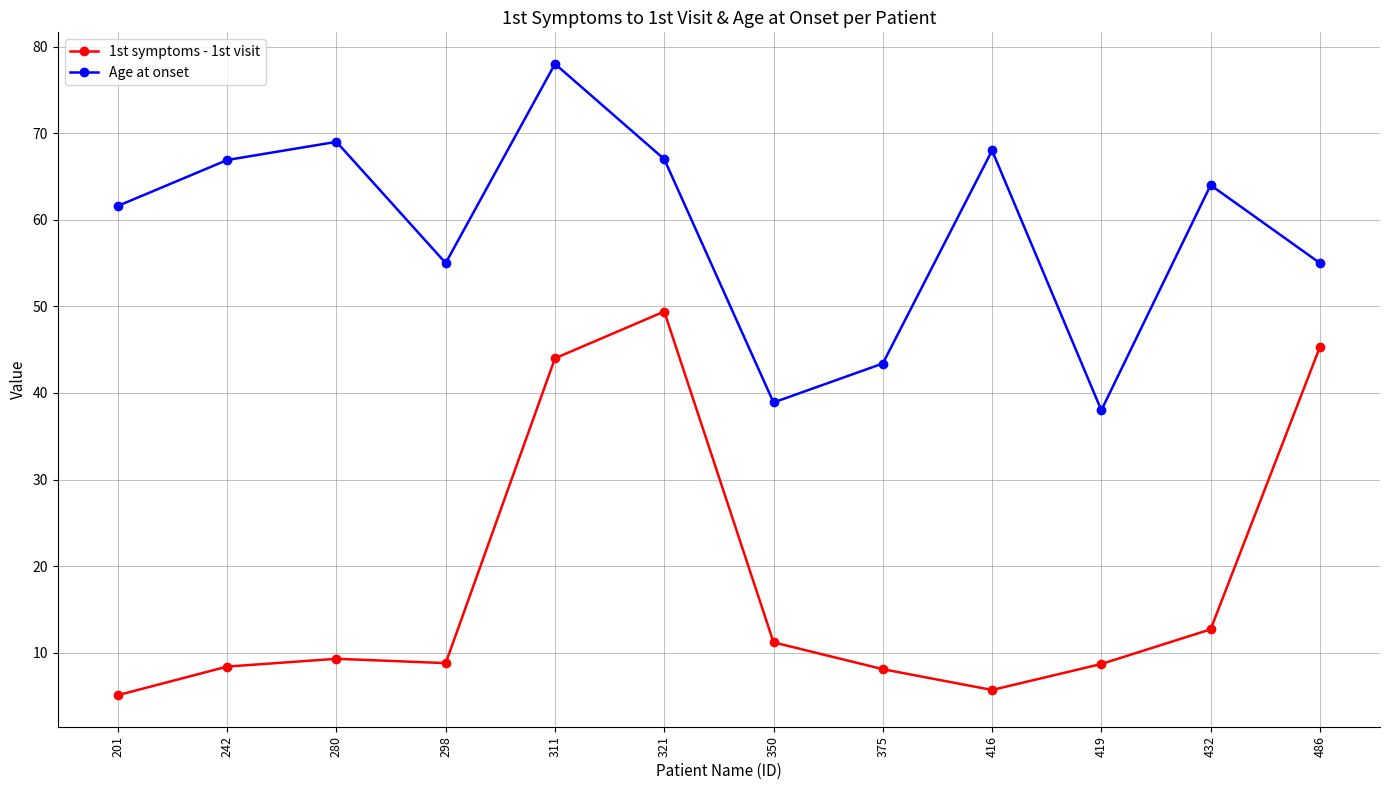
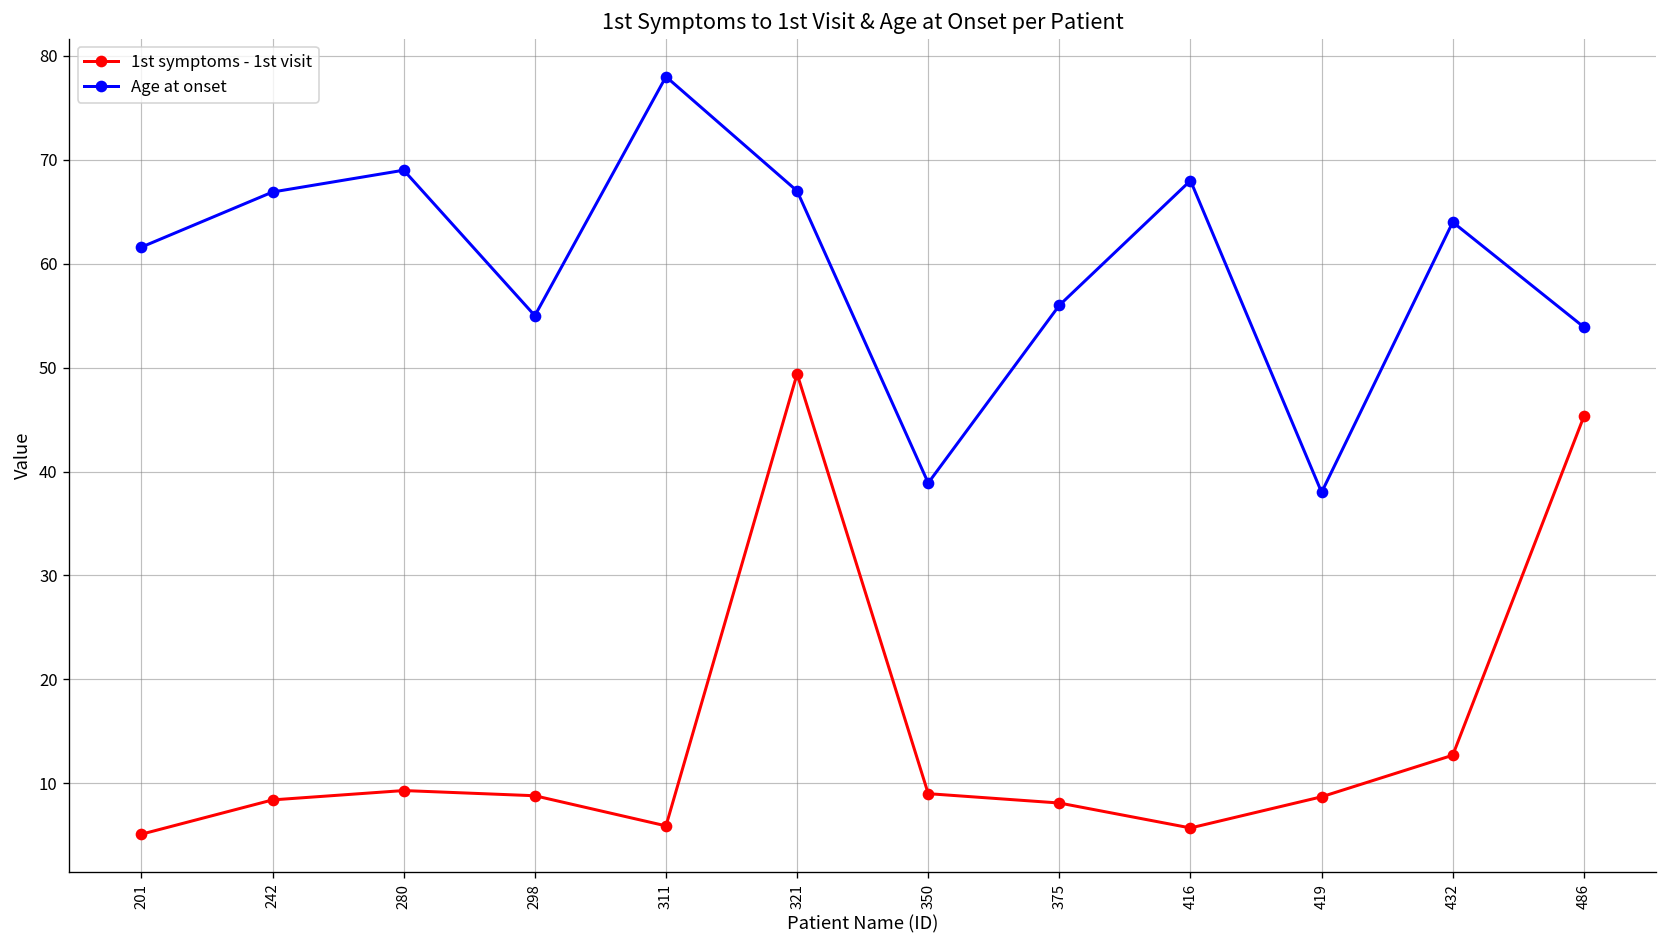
1st symptoms - 1st visit, 311: 44 -> 6
1st symptoms - 1st visit, 350: 11 -> 9
Age at onset, 375: 43 -> 56
Age at onset, 486: 55 -> 54
